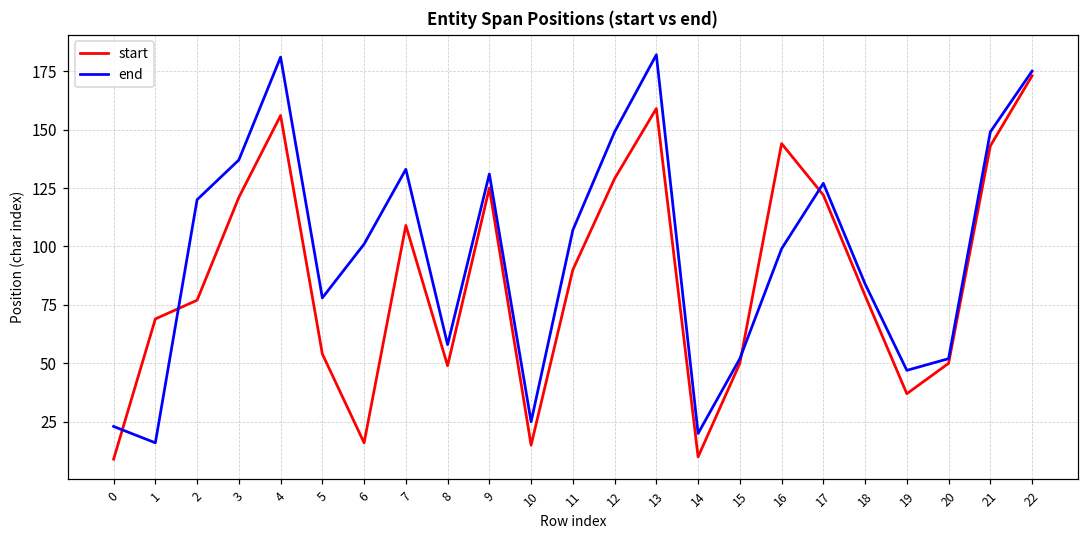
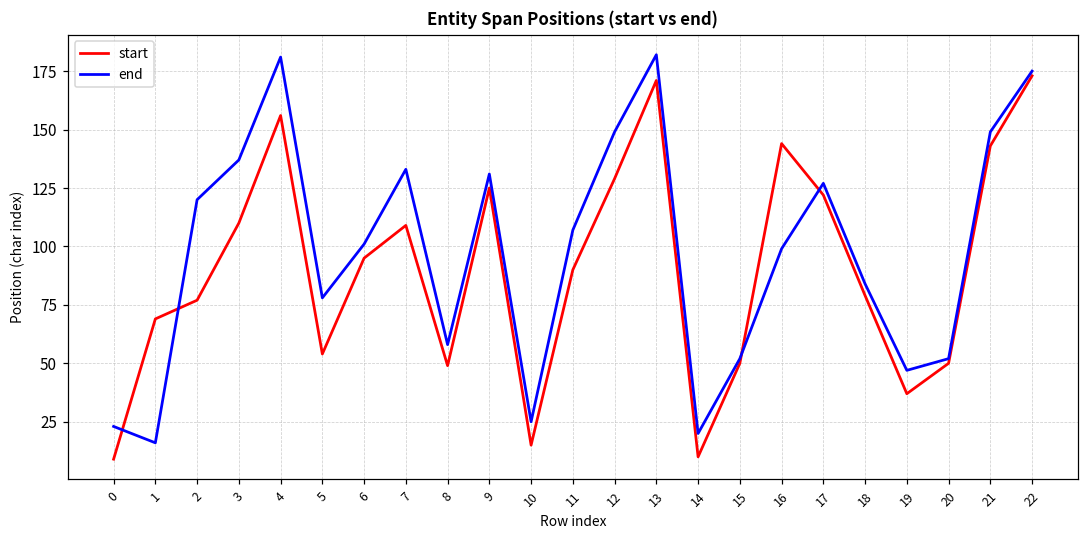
start, 3: 121 -> 110
start, 6: 16 -> 95
start, 13: 159 -> 171
